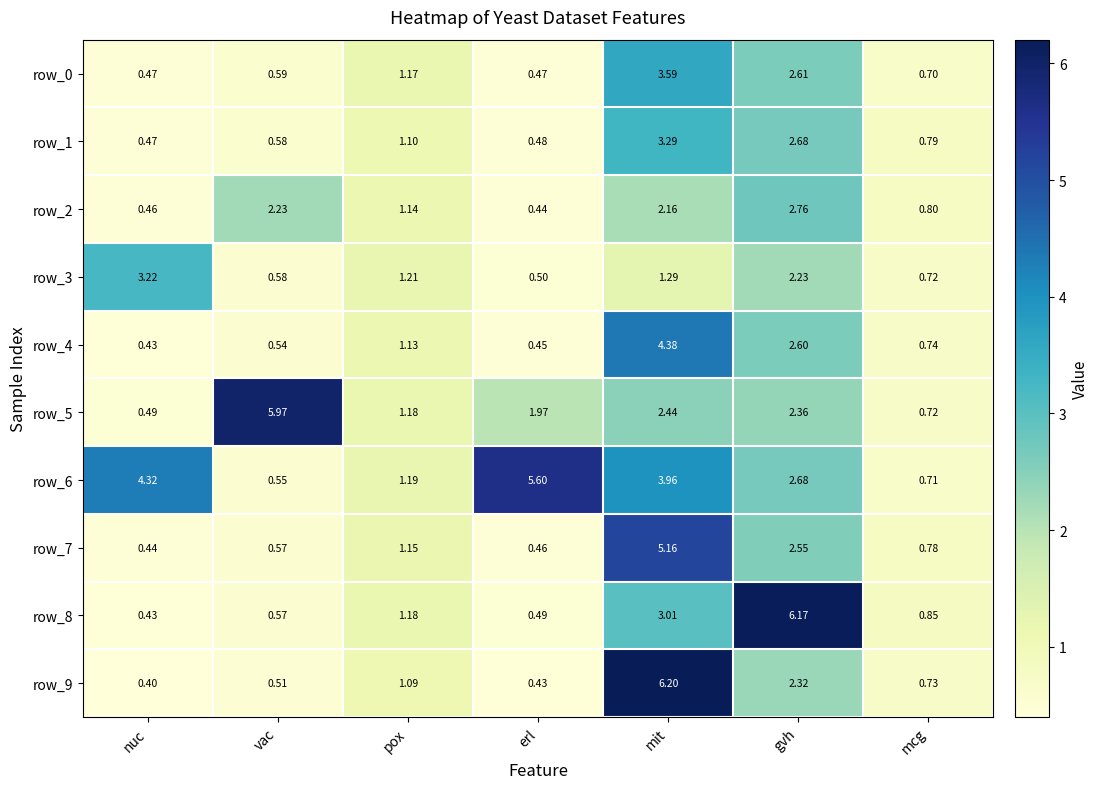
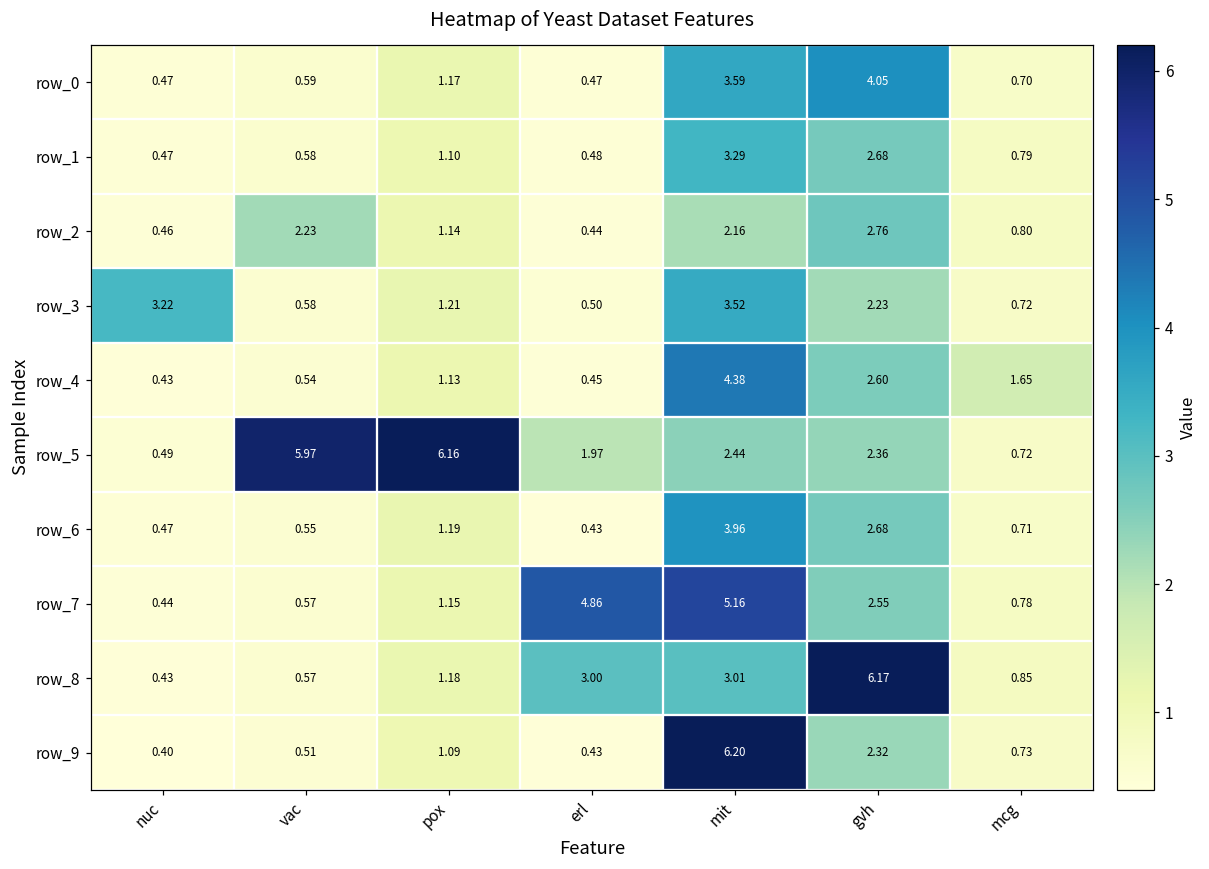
row_0, gvh: 2.61 -> 4.05
row_3, mit: 1.29 -> 3.52
row_4, mcg: 0.74 -> 1.65
row_5, pox: 1.18 -> 6.16
row_6, nuc: 4.32 -> 0.47
row_6, erl: 5.60 -> 0.43
row_7, erl: 0.46 -> 4.86
row_8, erl: 0.49 -> 3.00
